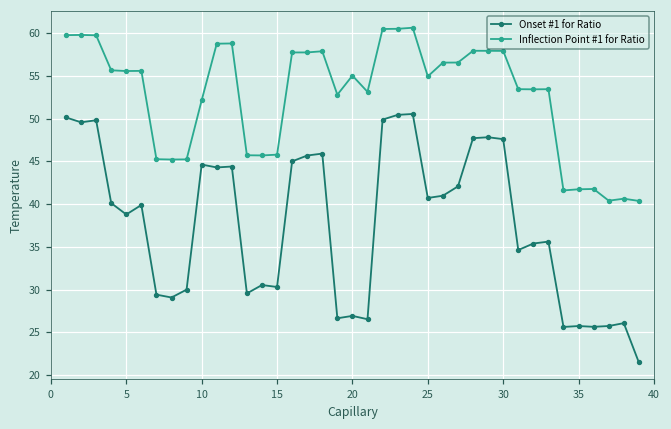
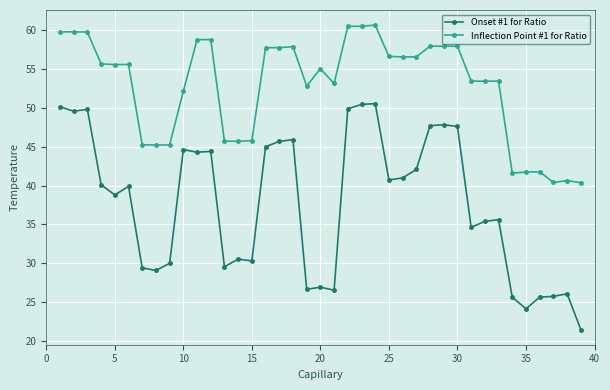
Inflection Point #1 for Ratio, 25: 55 -> 57
Onset #1 for Ratio, 35: 26 -> 24
